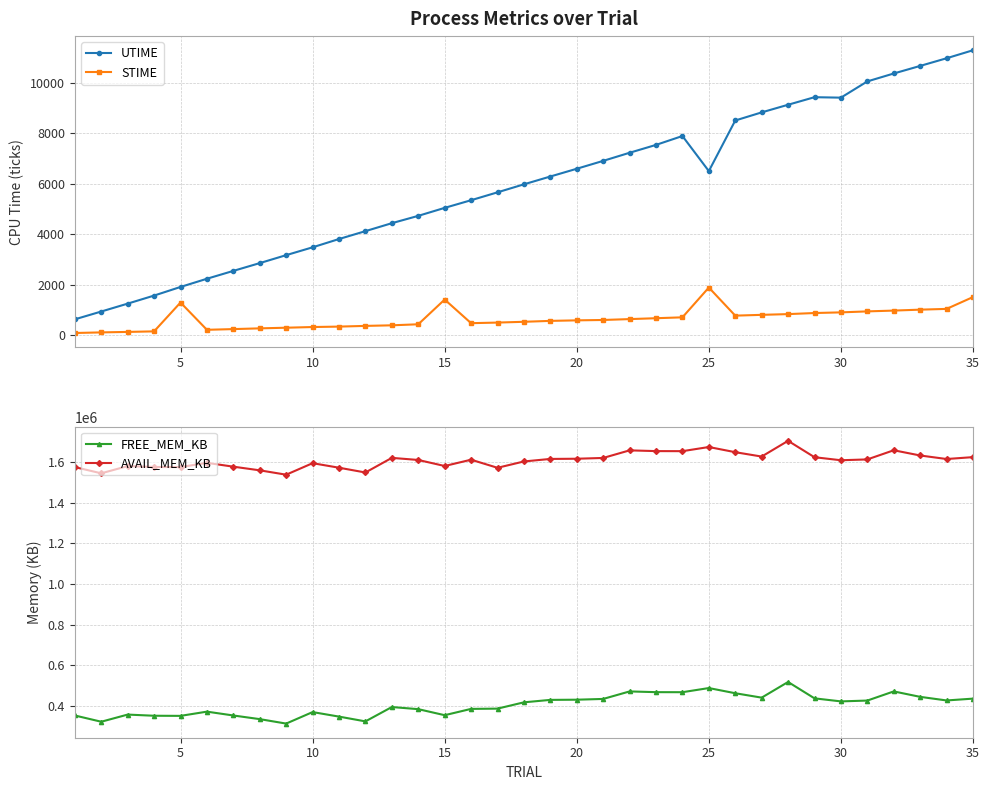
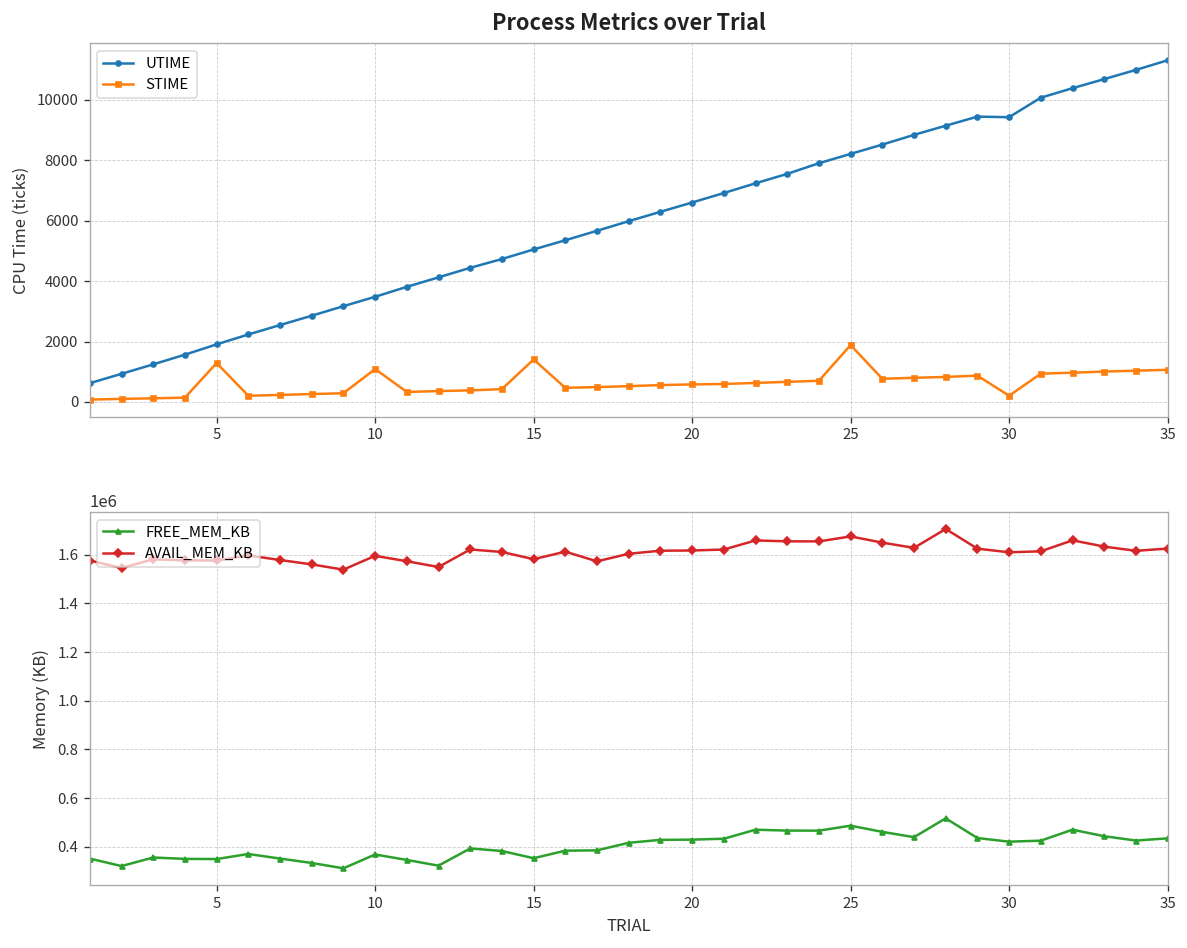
Process Metrics over Trial, STIME, 10: 300 -> 1100
Process Metrics over Trial, UTIME, 25: 6500 -> 8200
Process Metrics over Trial, STIME, 30: 900 -> 200
Process Metrics over Trial, STIME, 35: 1500 -> 1100
